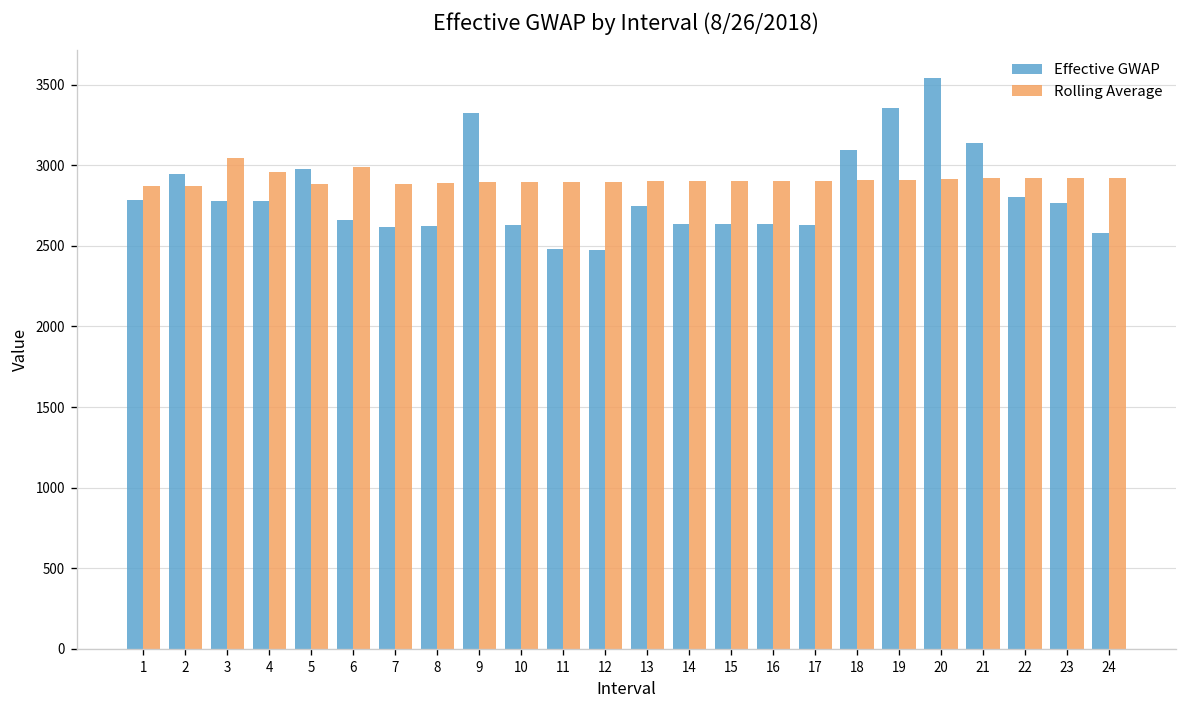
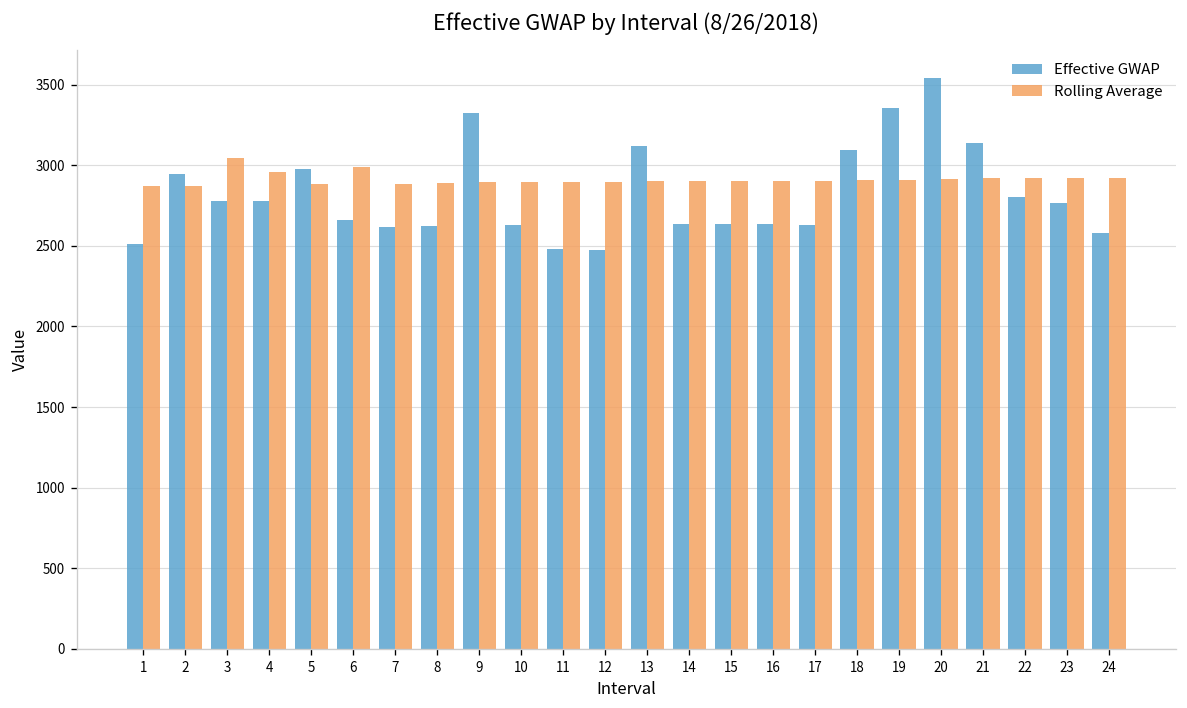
Effective GWAP, 1: 2790 -> 2510
Effective GWAP, 13: 2750 -> 3120
